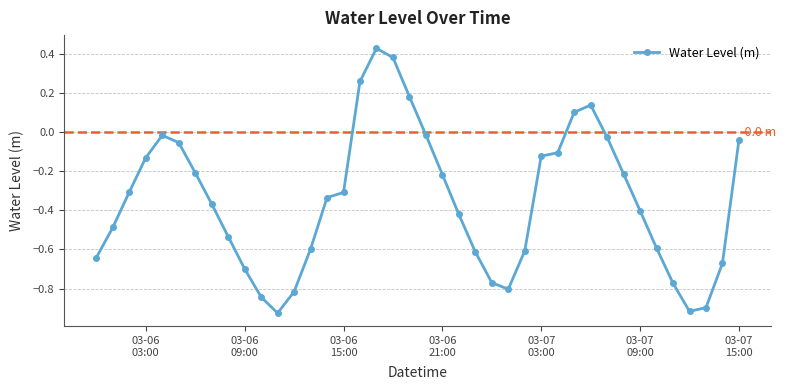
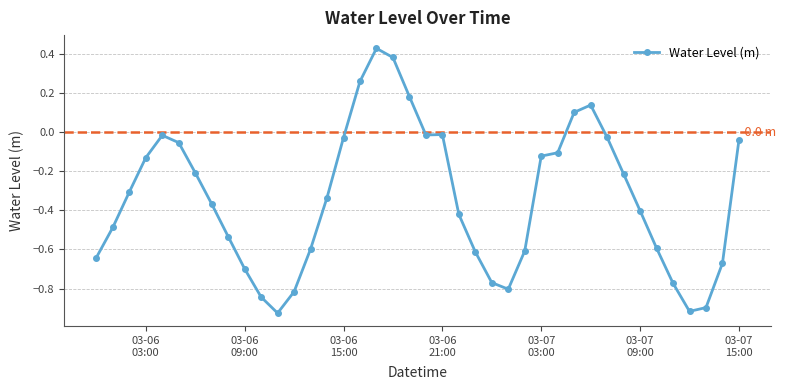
03-06 15:00: -0.31 -> -0.03
03-06 21:00: -0.22 -> -0.01
